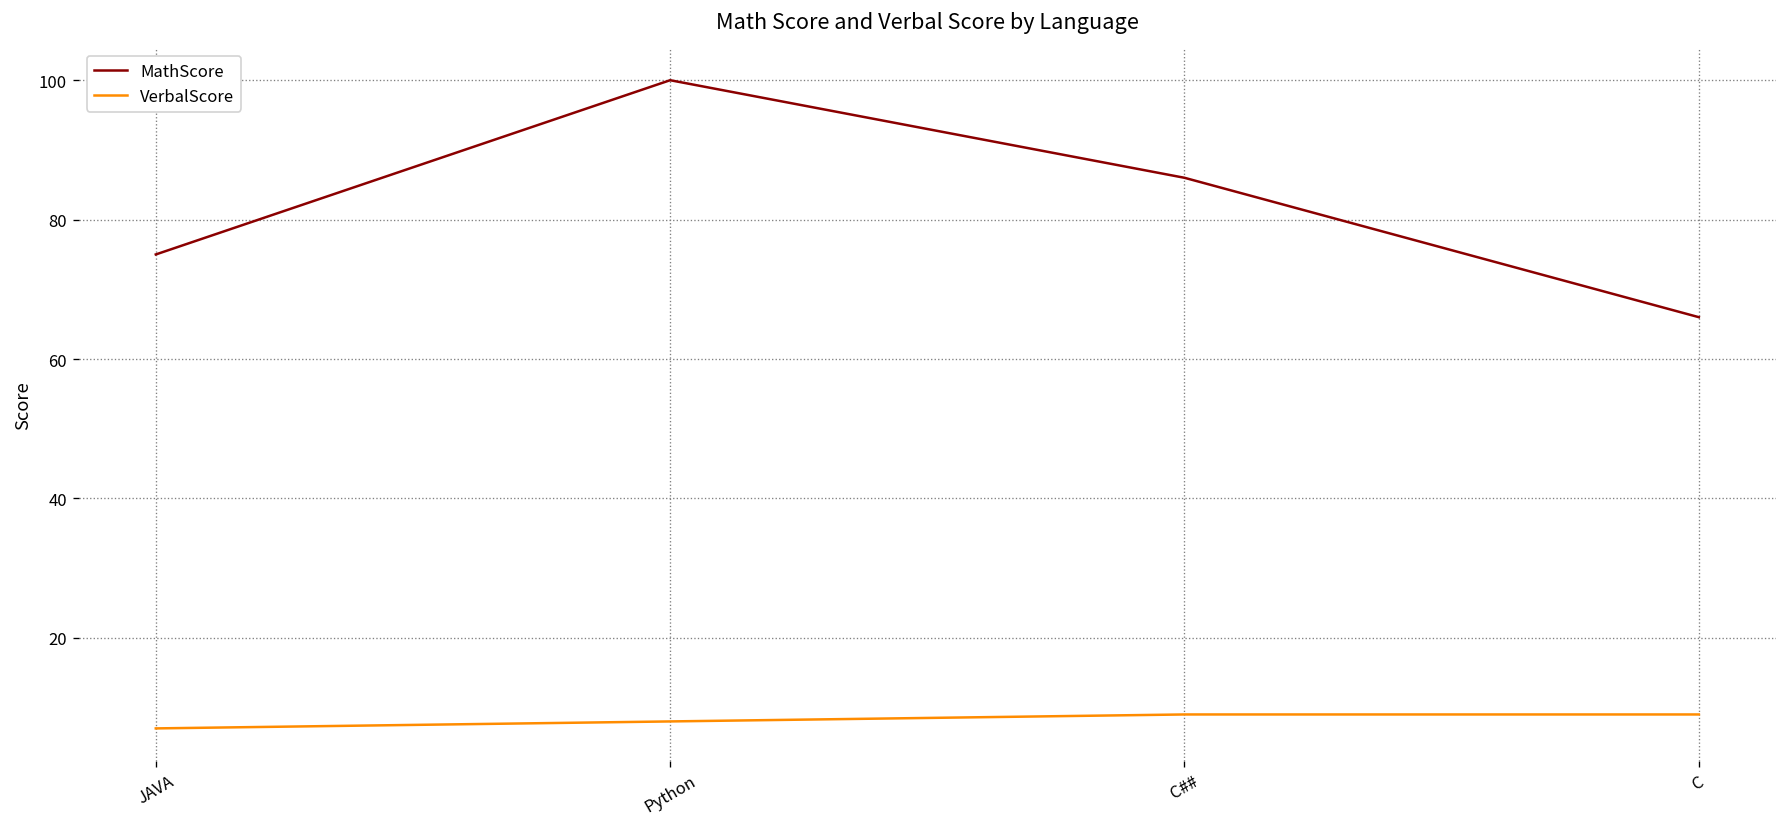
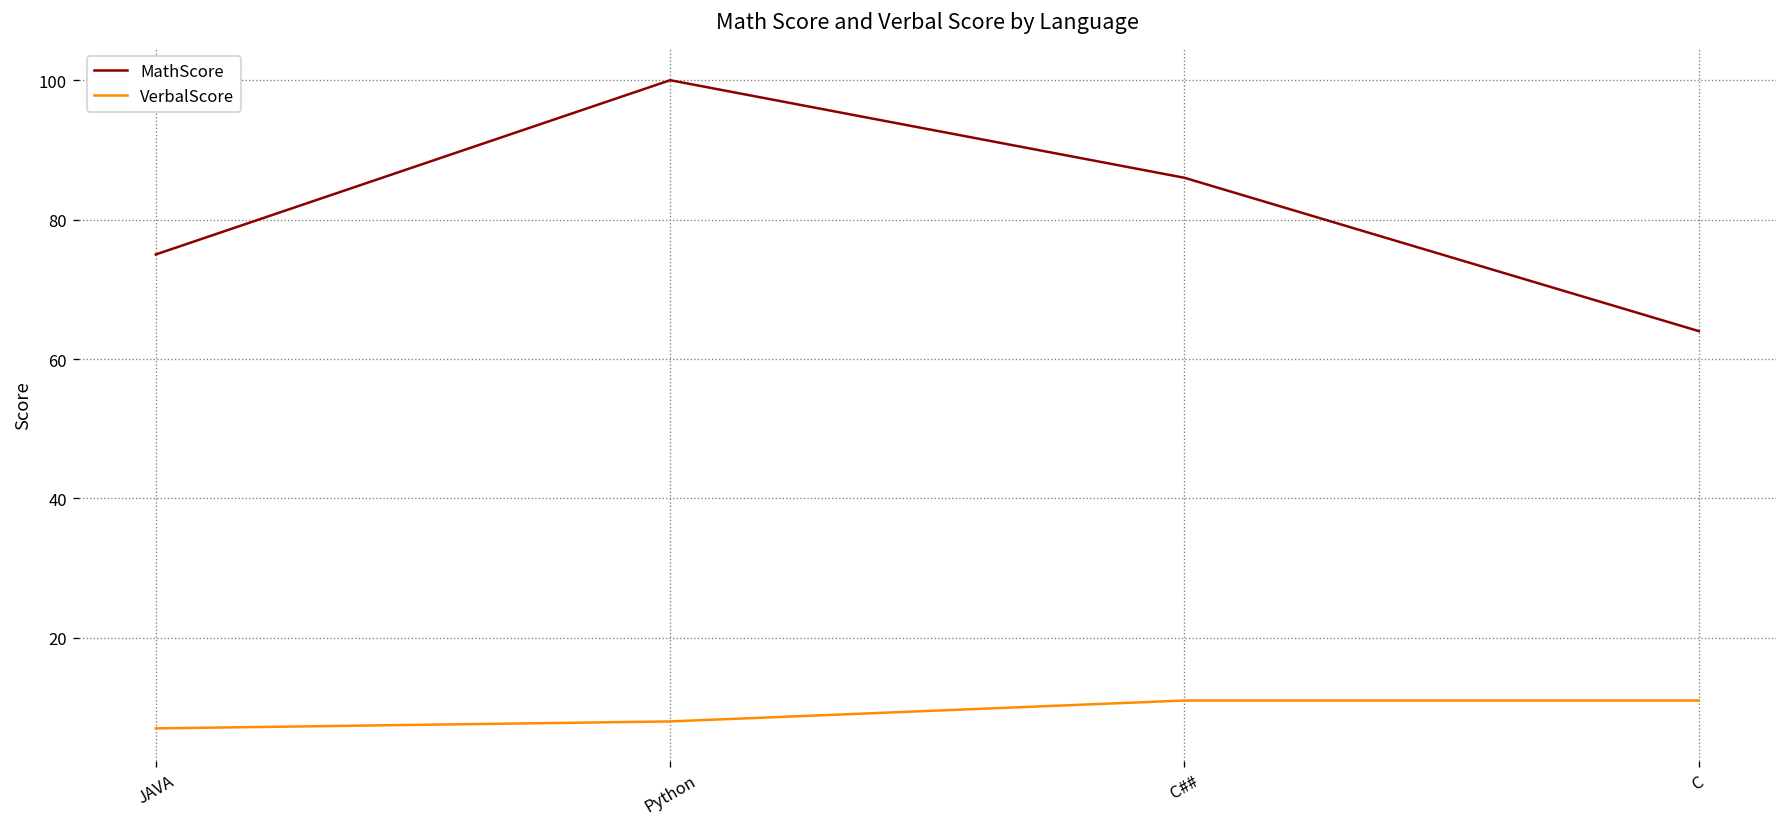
VerbalScore, C##: 9 -> 11
MathScore, C: 66 -> 64
VerbalScore, C: 9 -> 11
